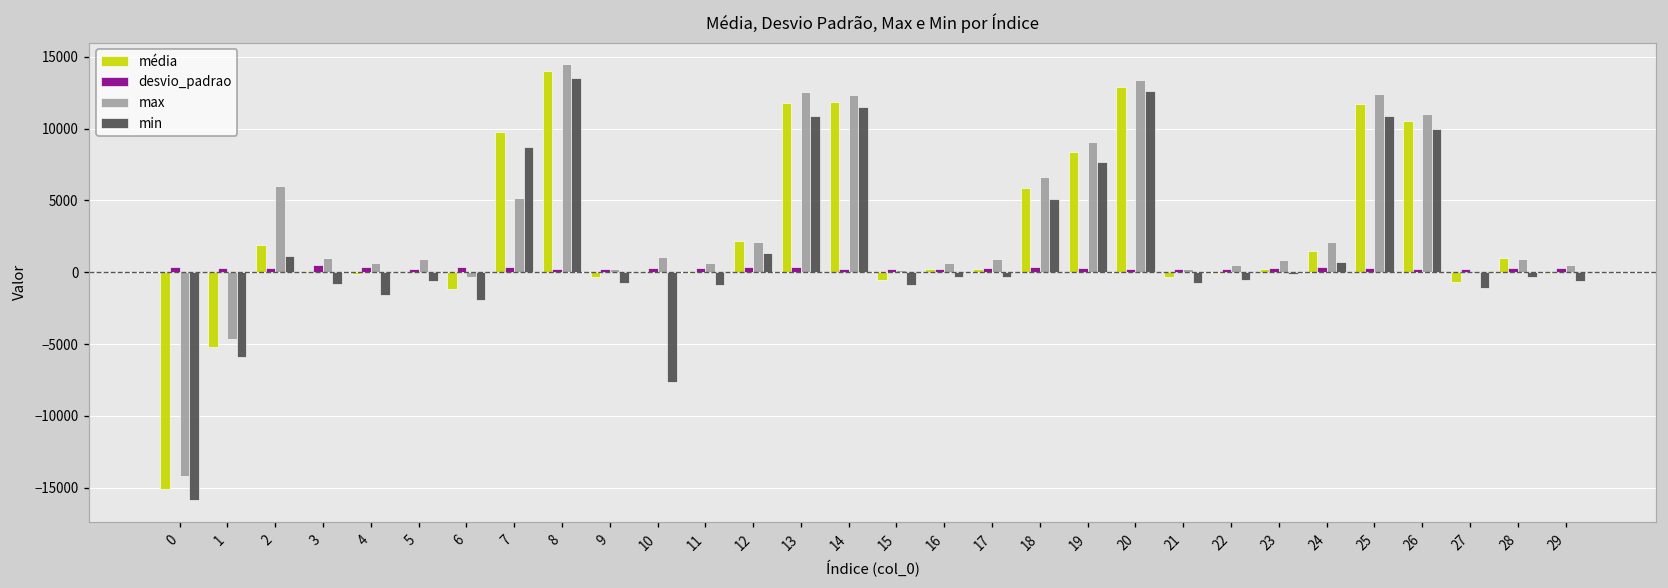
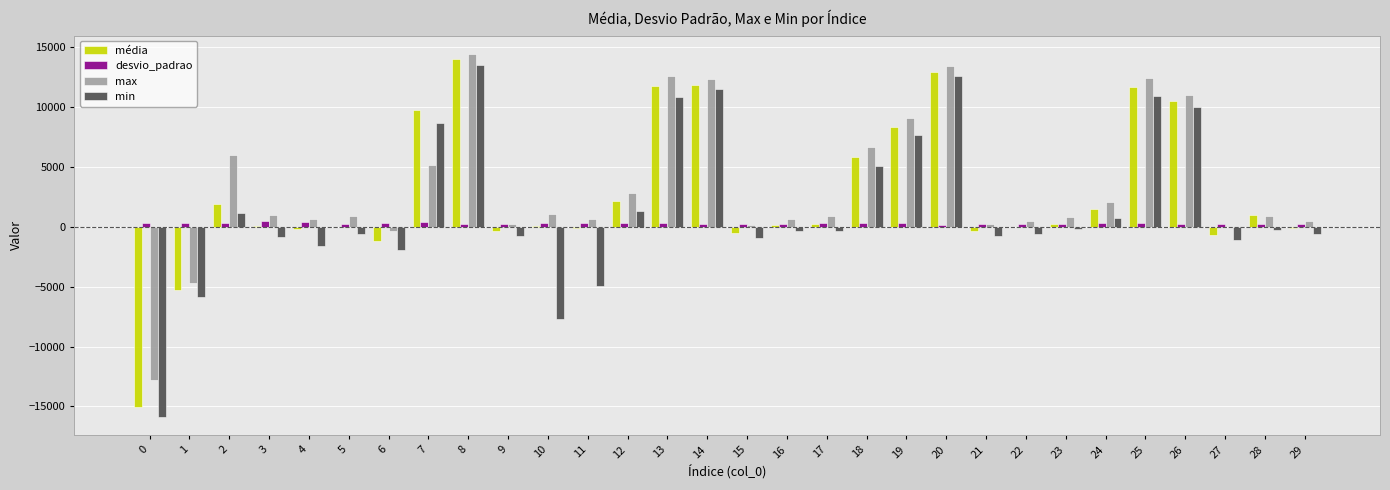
max, 0: -14200 -> -12800
min, 11: -900 -> -4900
max, 12: 2100 -> 2800
